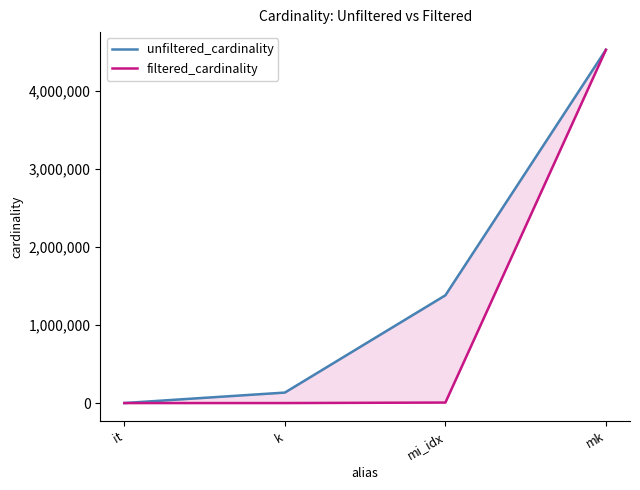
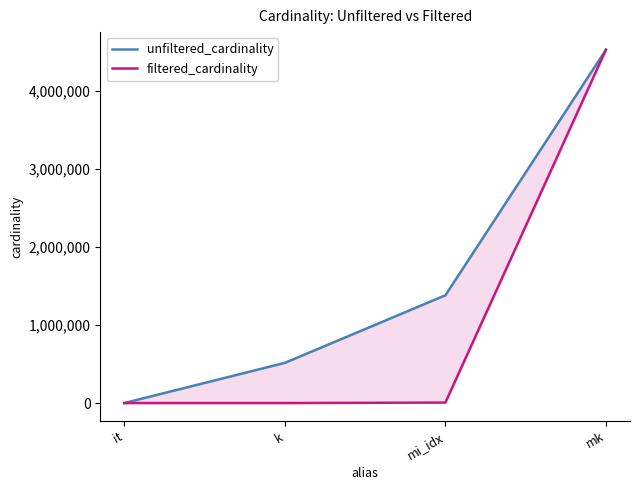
unfiltered_cardinality, k: 100,000 -> 500,000
